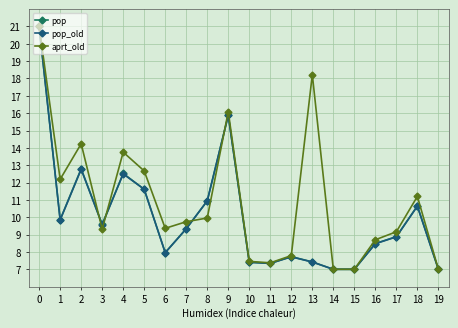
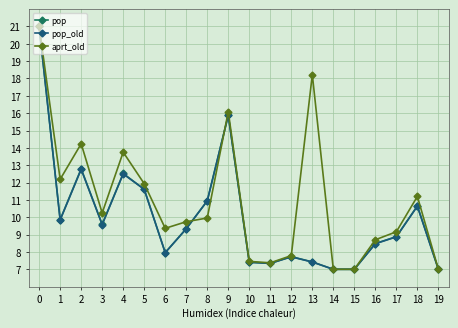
aprt_old, 3: 9.3 -> 10.2
aprt_old, 5: 12.7 -> 11.9
